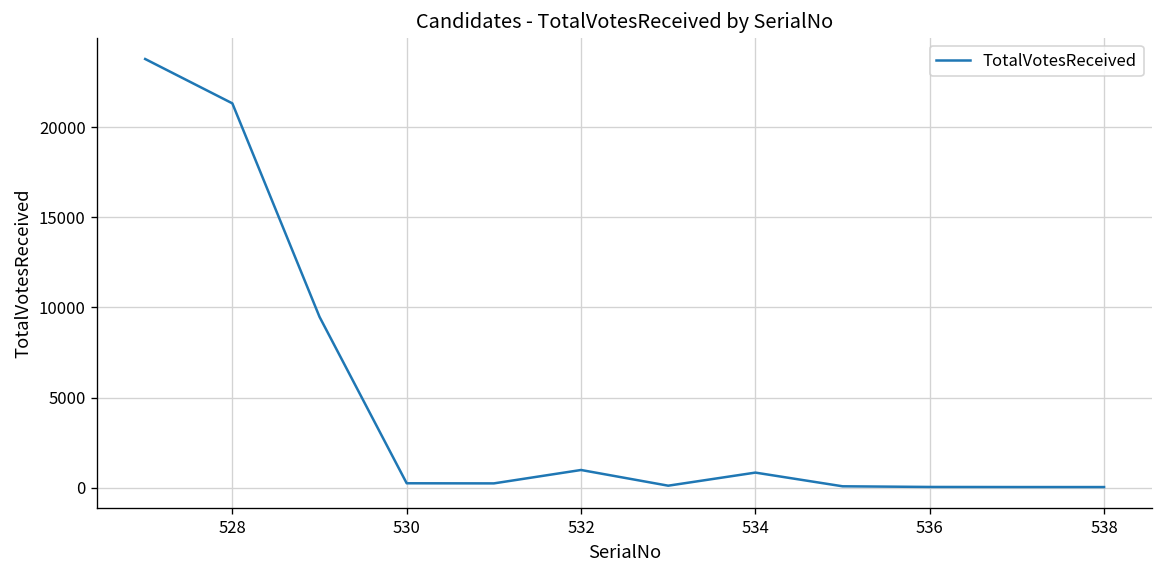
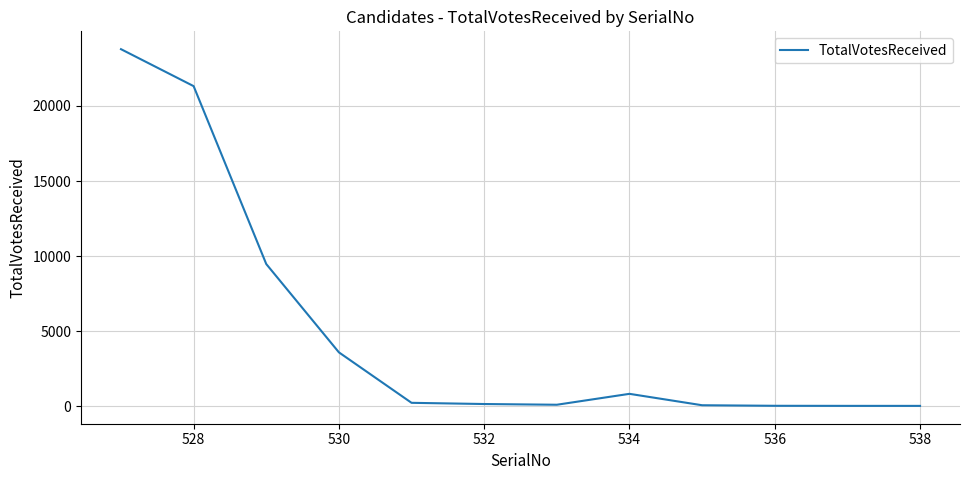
530: 200 -> 3600
532: 1000 -> 200
